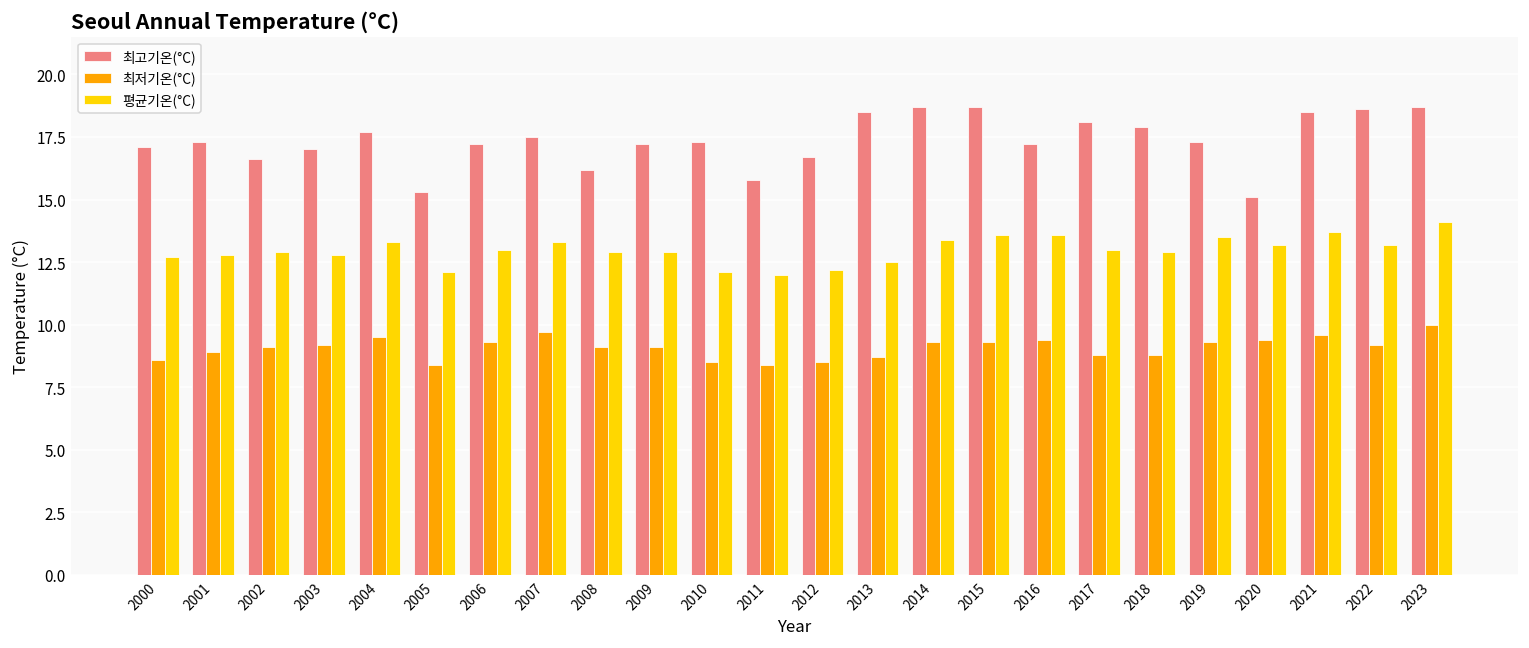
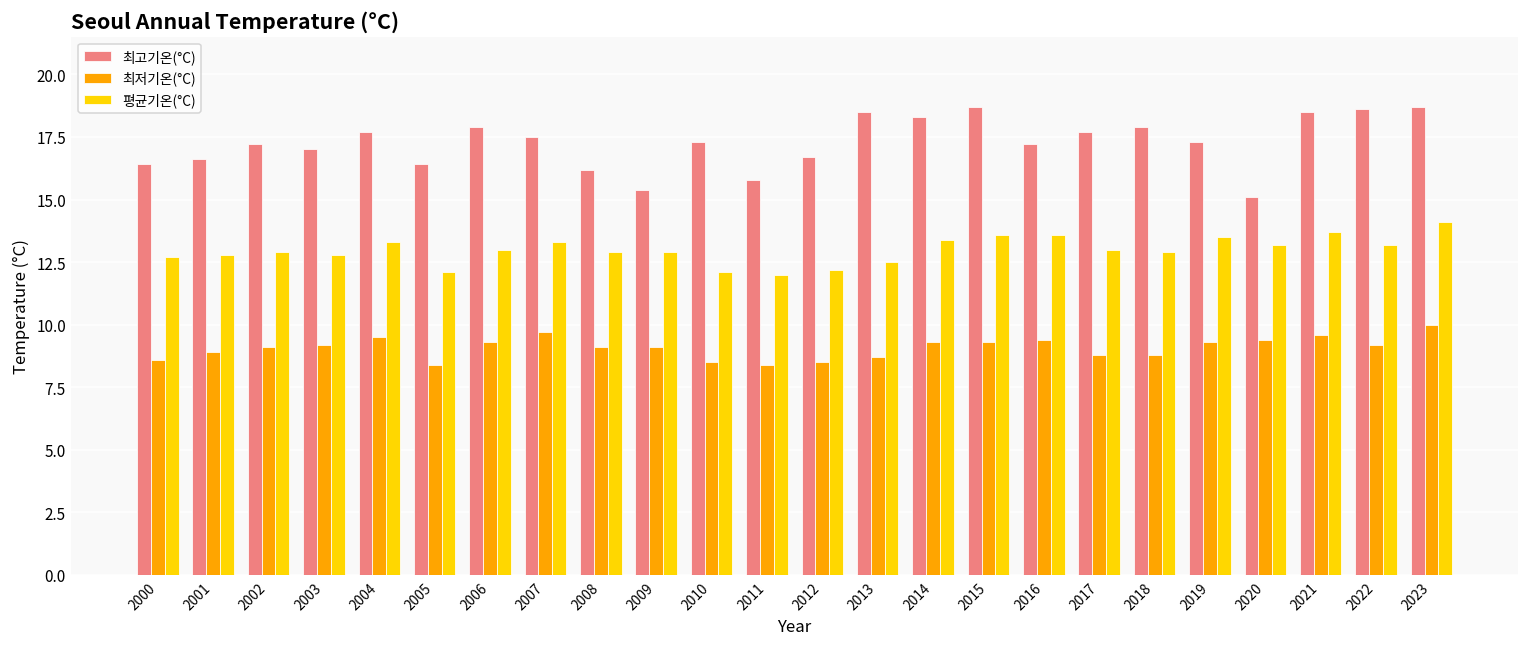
최고기온(°C), 2000: 17.1 -> 16.4
최고기온(°C), 2001: 17.3 -> 16.6
최고기온(°C), 2002: 16.6 -> 17.2
최고기온(°C), 2005: 15.3 -> 16.4
최고기온(°C), 2006: 17.2 -> 17.9
최고기온(°C), 2009: 17.2 -> 15.4
최고기온(°C), 2014: 18.7 -> 18.3
최고기온(°C), 2017: 18.1 -> 17.7
